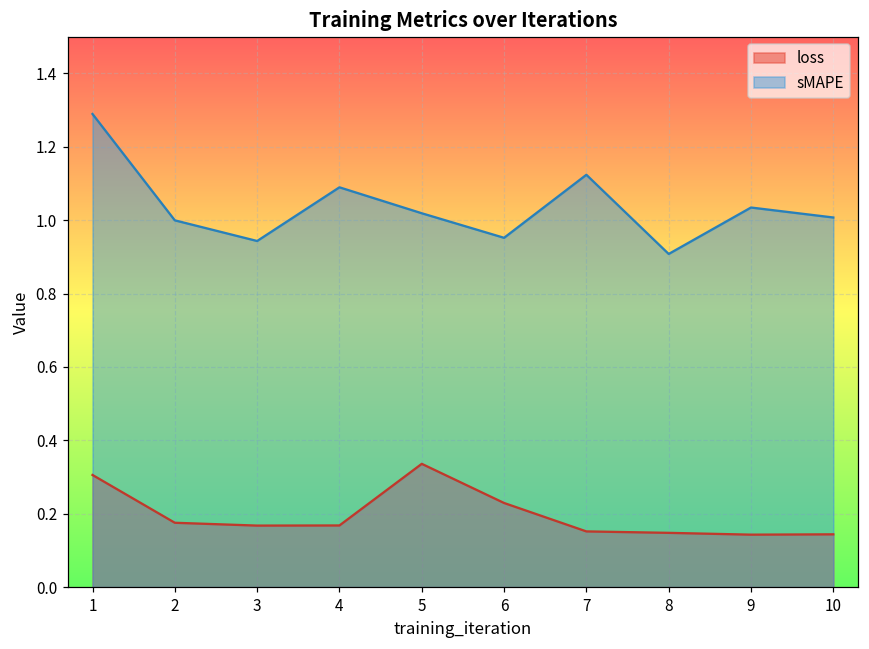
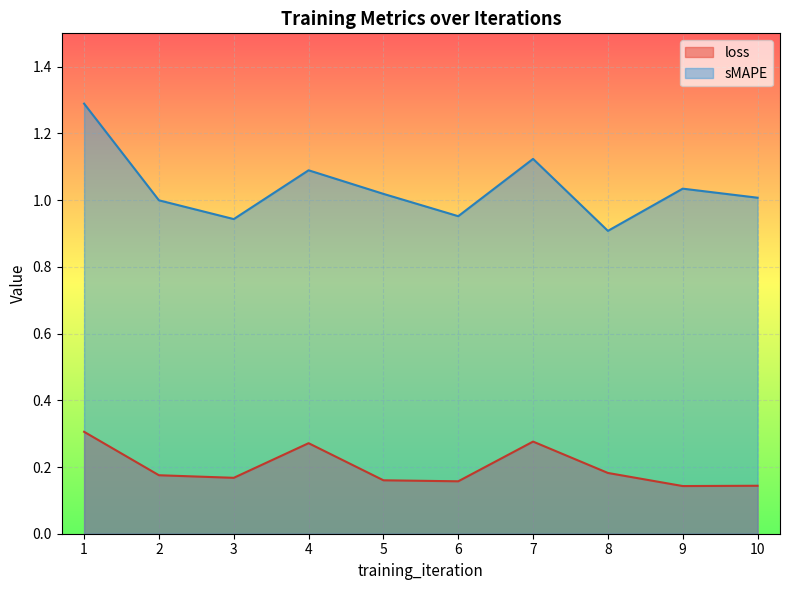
loss, 4: 0.17 -> 0.27
loss, 5: 0.34 -> 0.16
loss, 6: 0.23 -> 0.16
loss, 7: 0.15 -> 0.28
loss, 8: 0.15 -> 0.18
